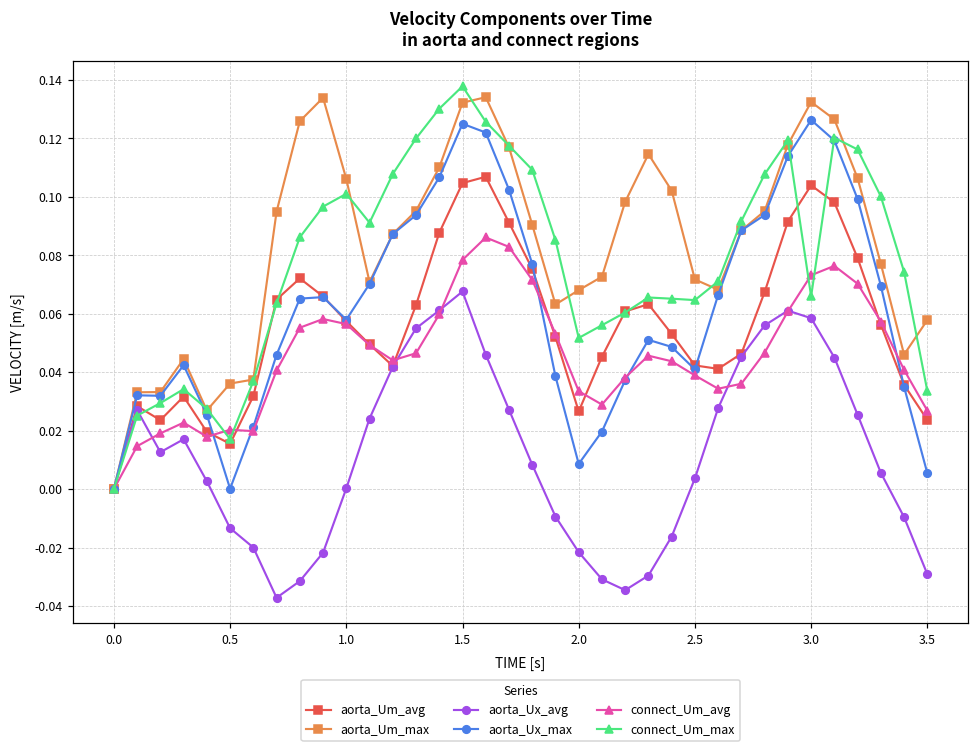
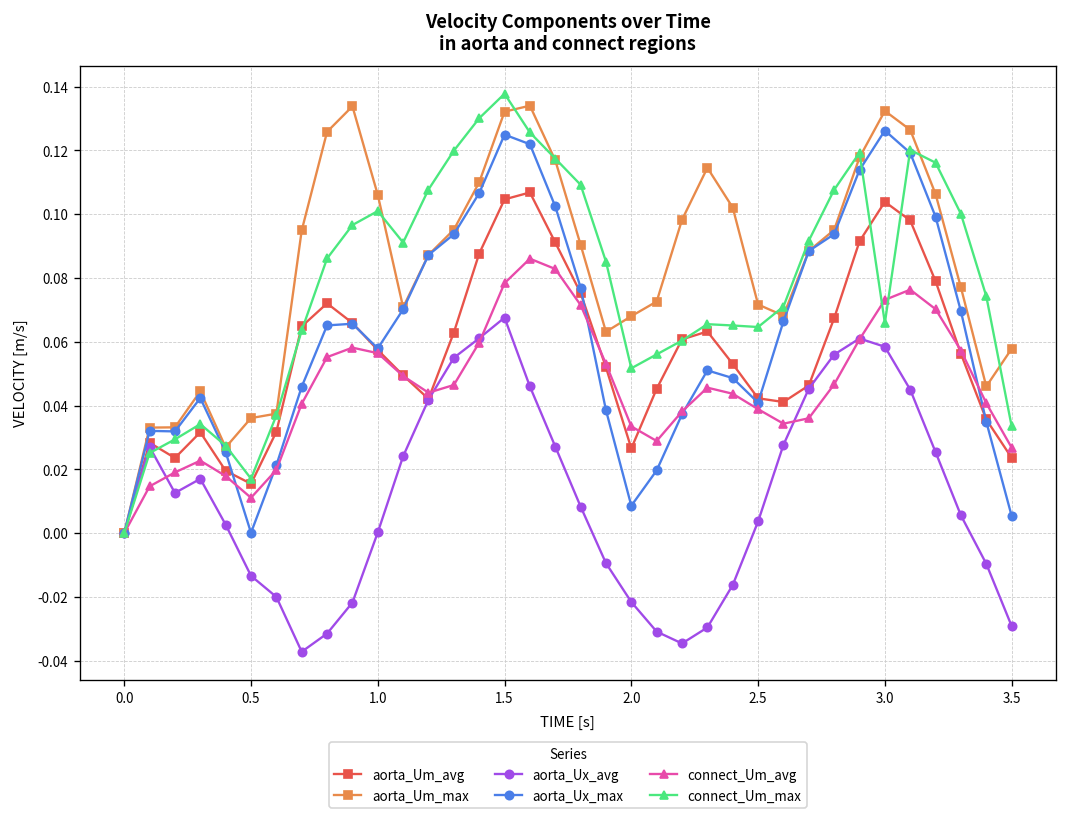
connect_Um_avg, 0.5: 0.020 -> 0.011
